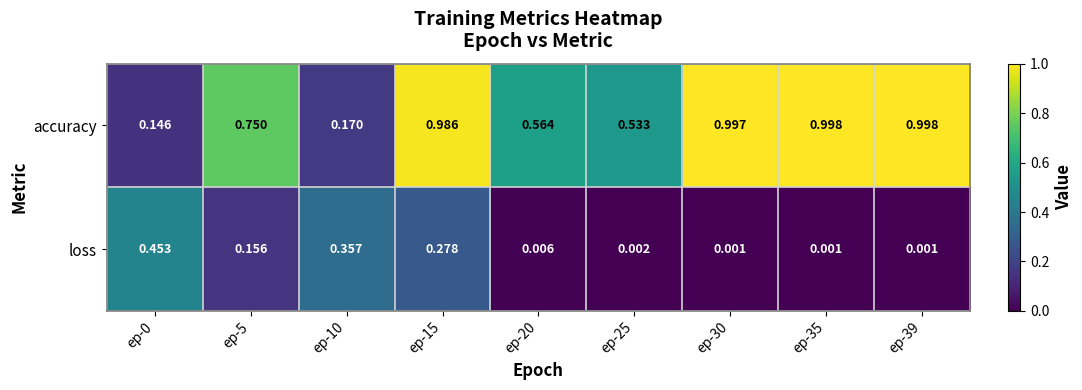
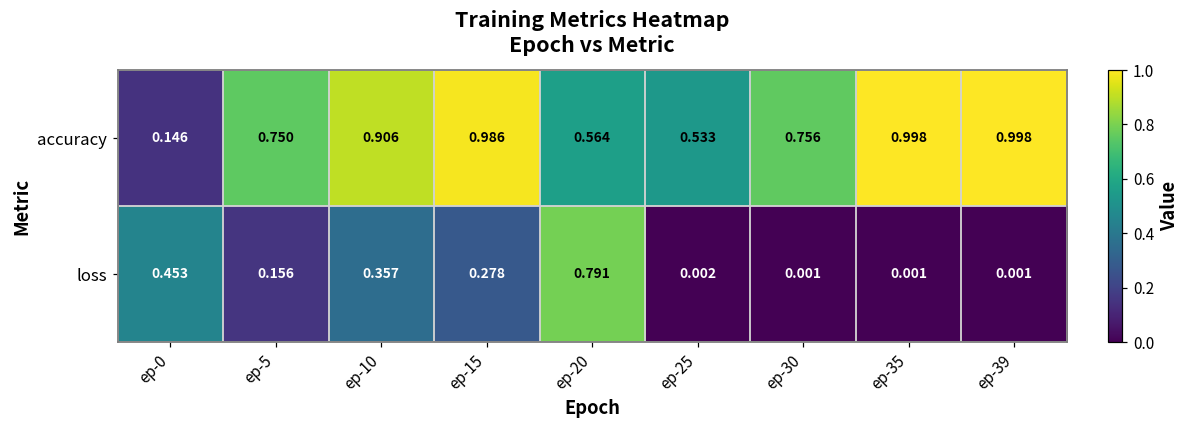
accuracy, ep-10: 0.170 -> 0.906
accuracy, ep-30: 0.997 -> 0.756
loss, ep-20: 0.006 -> 0.791
